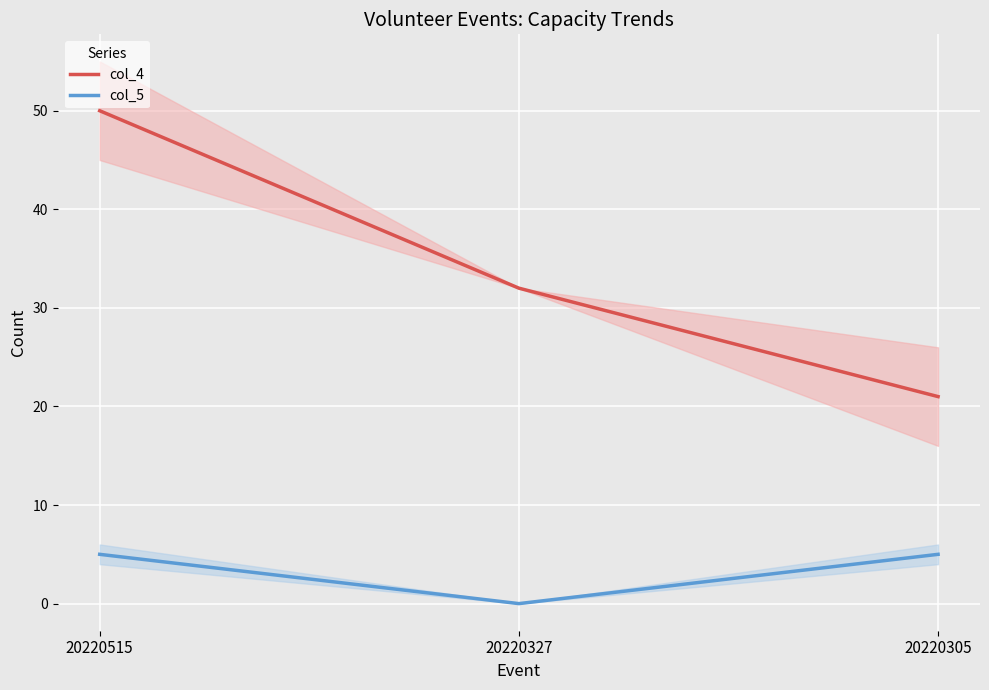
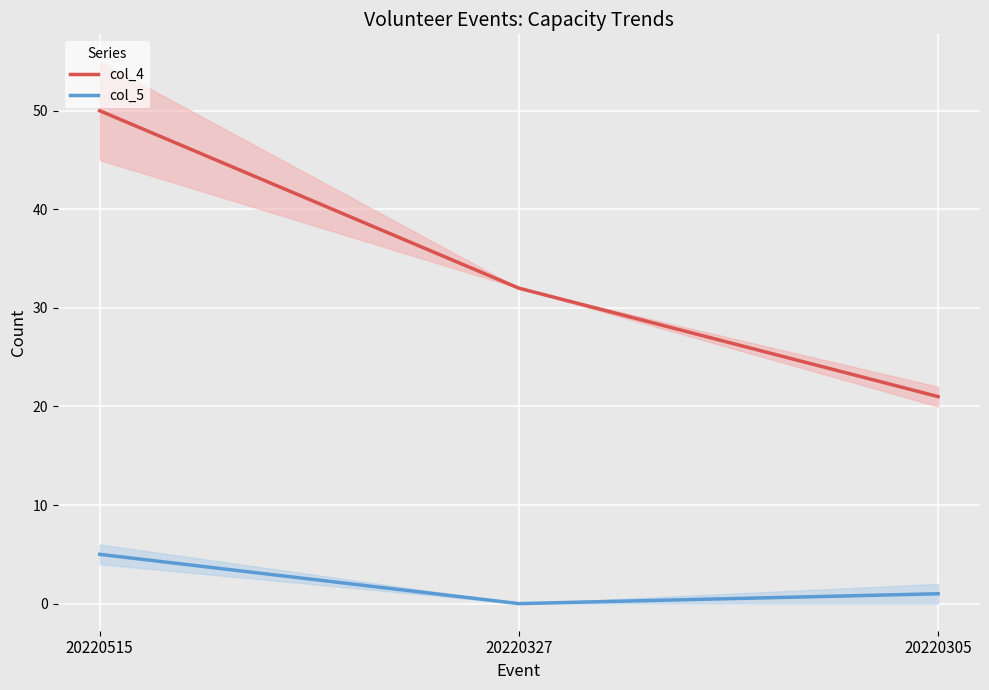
col_5, 20220305: 5 -> 1
